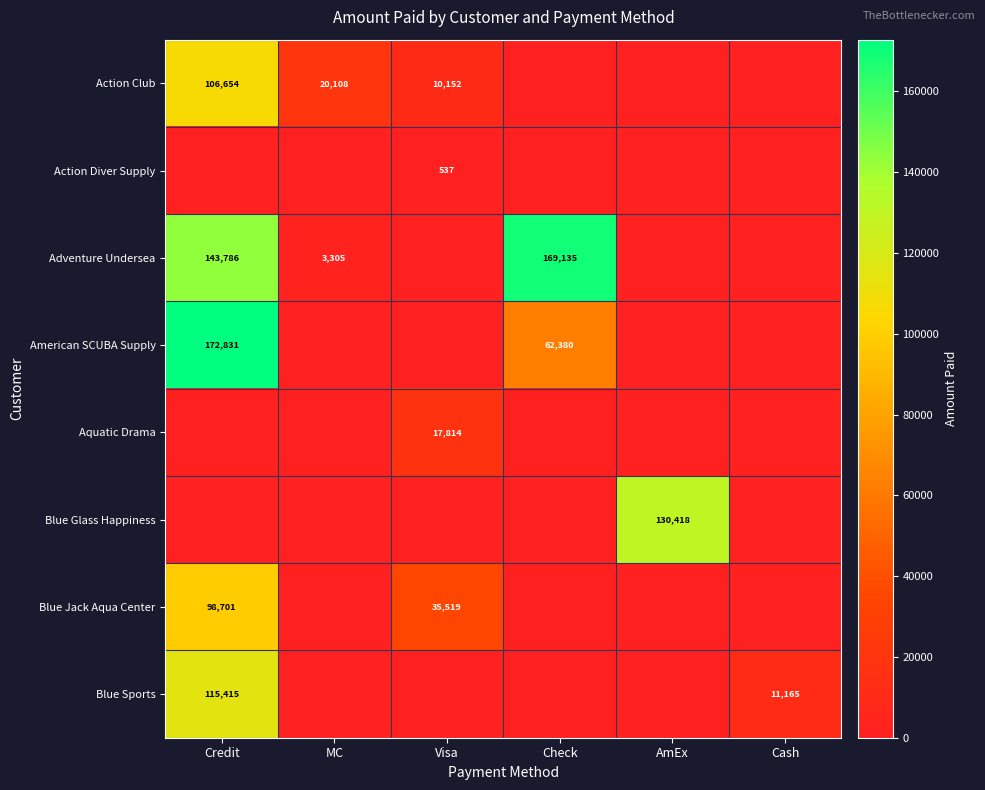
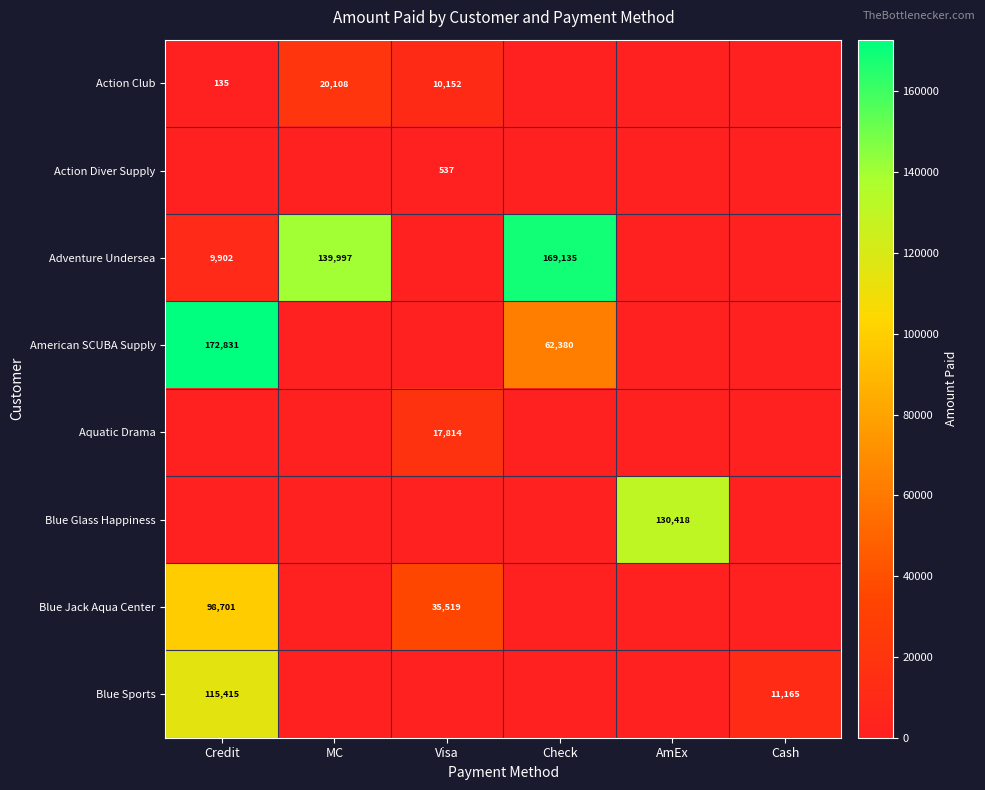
Action Club, Credit: 106,654 -> 135
Adventure Undersea, Credit: 143,786 -> 9,902
Adventure Undersea, MC: 3,305 -> 139,997
